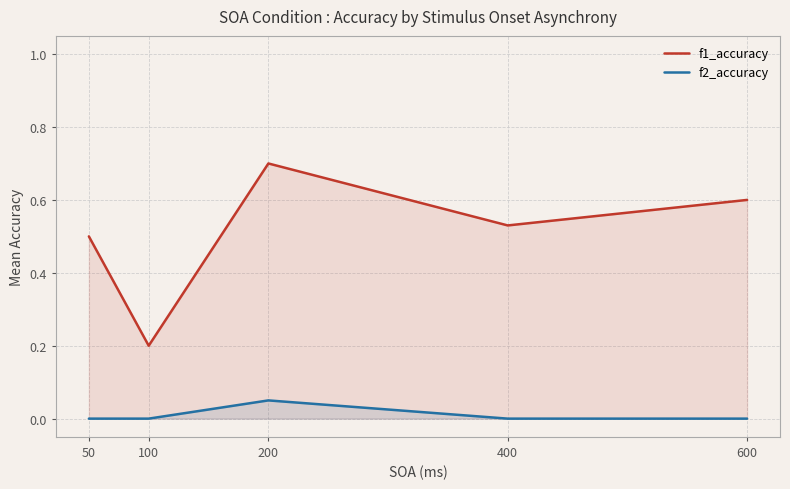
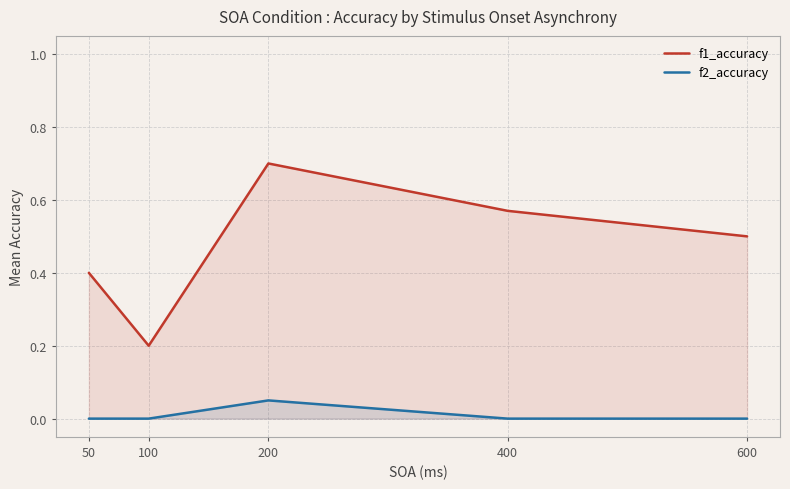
f1_accuracy, 50: 0.5 -> 0.4
f1_accuracy, 400: 0.53 -> 0.57
f1_accuracy, 600: 0.6 -> 0.5
